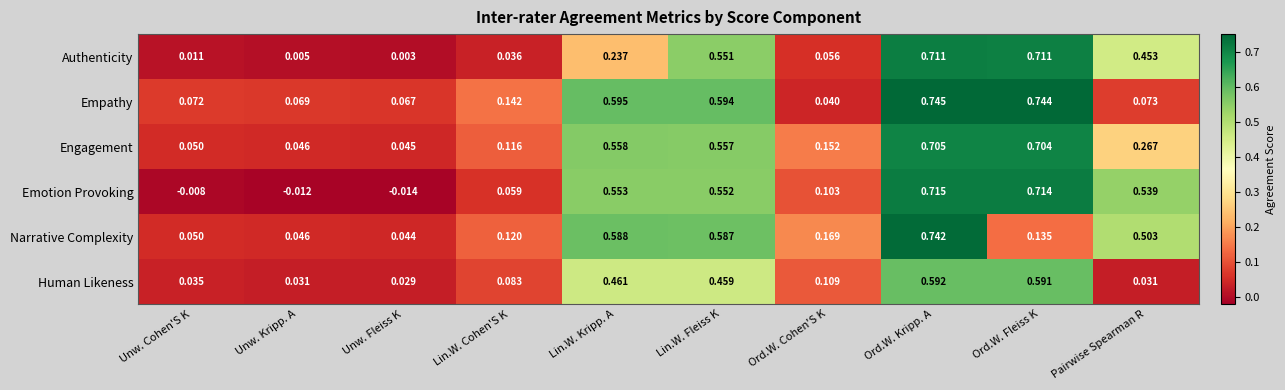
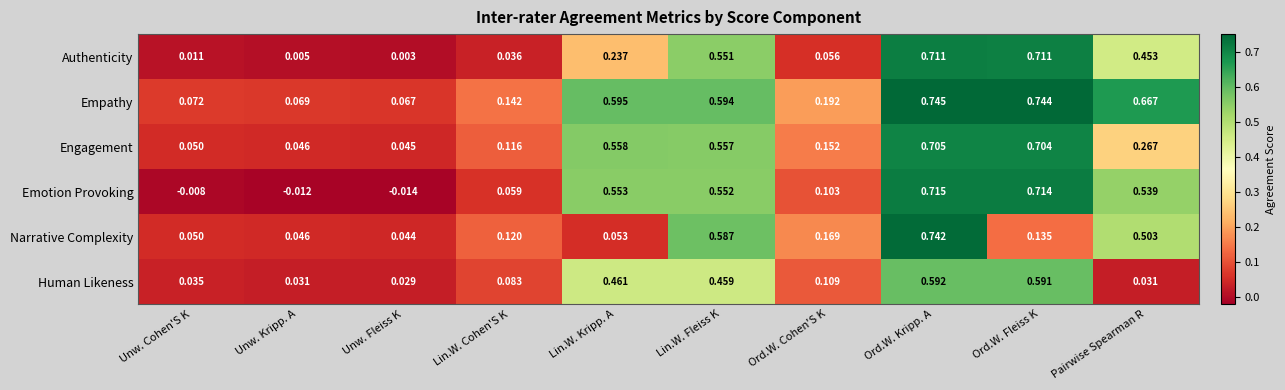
Empathy, Ord.W. Cohen'S Κ: 0.040 -> 0.192
Empathy, Pairwise Spearman R: 0.073 -> 0.667
Narrative Complexity, Lin.W. Kripp. Α: 0.588 -> 0.053
